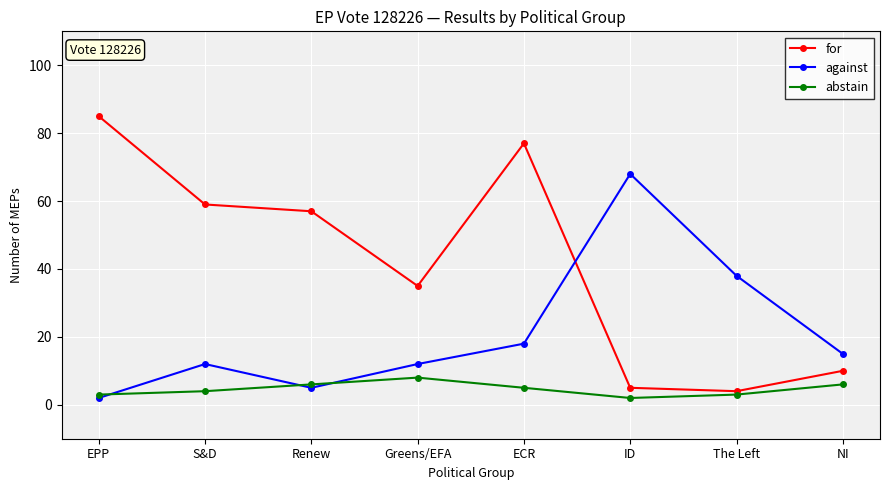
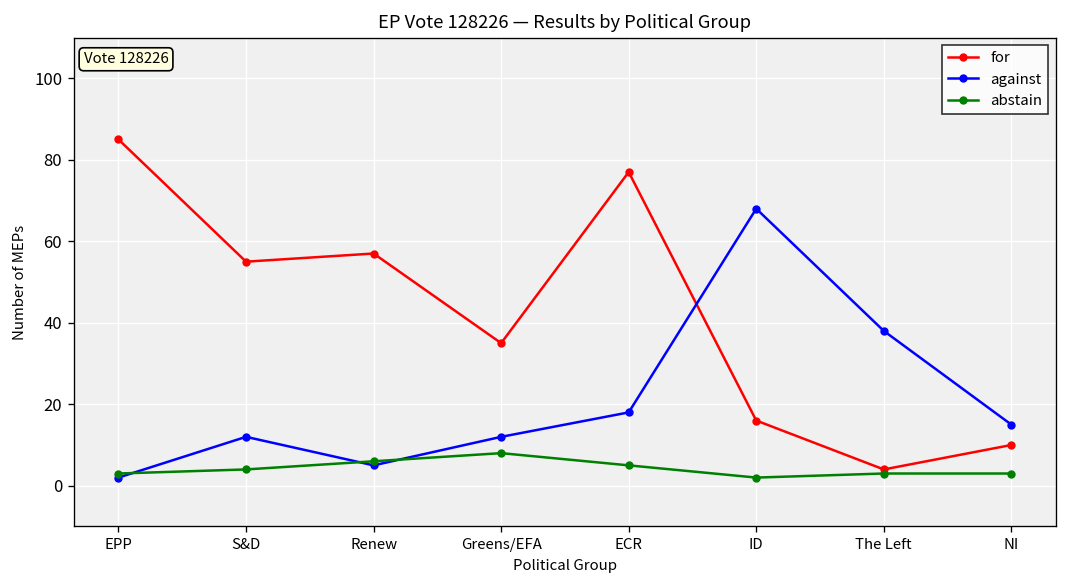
for, S&D: 59 -> 55
for, ID: 5 -> 16
abstain, NI: 6 -> 3
